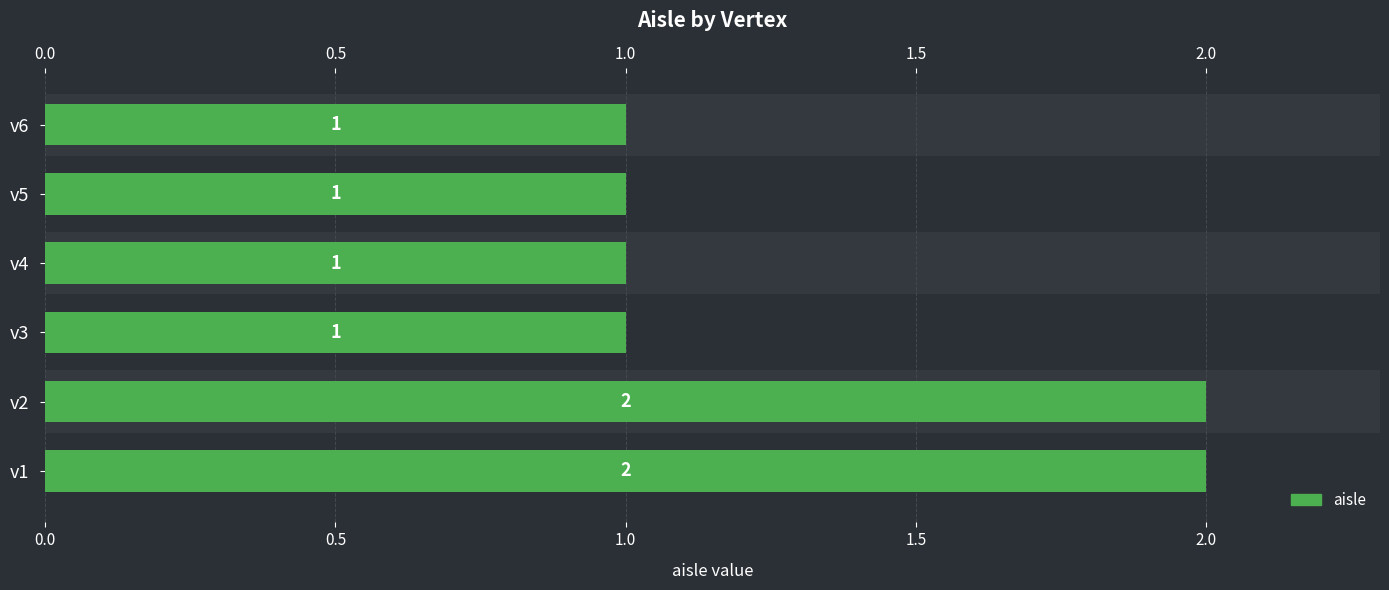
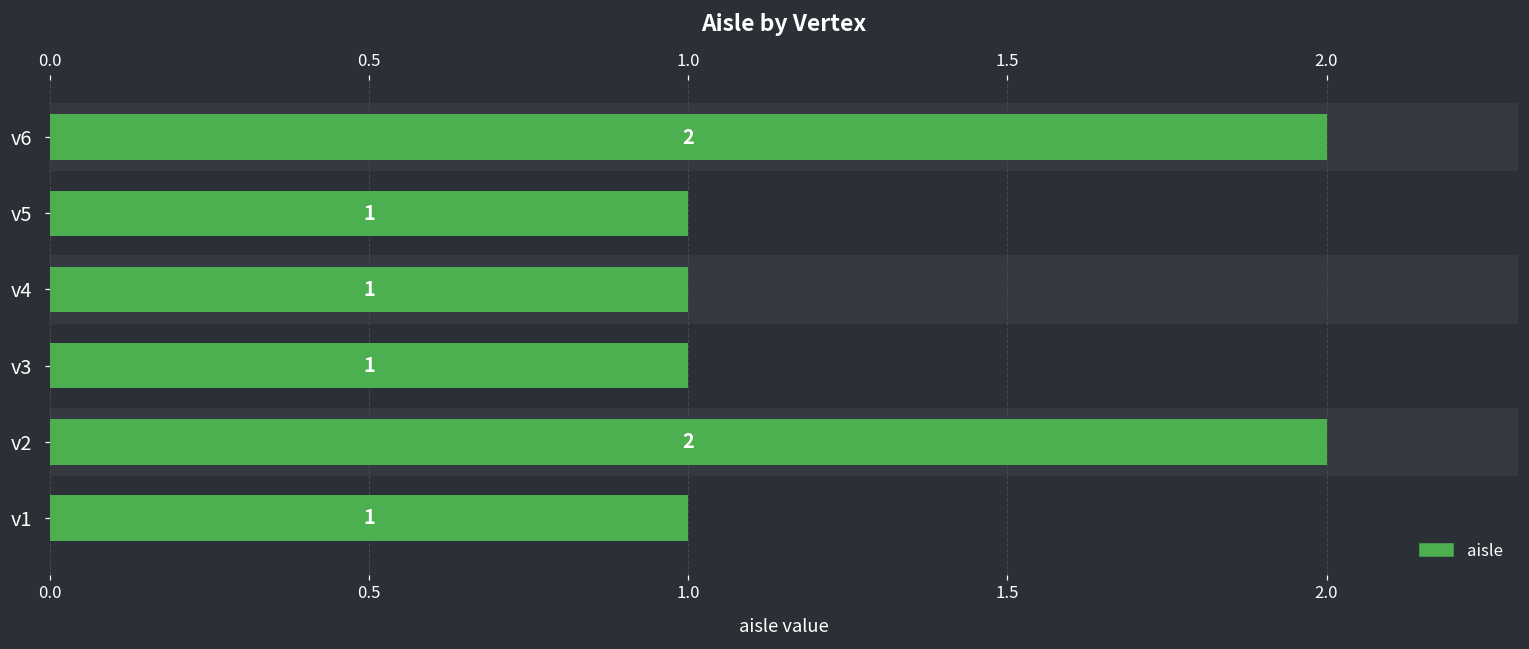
aisle, v6: 1 -> 2
aisle, v1: 2 -> 1
